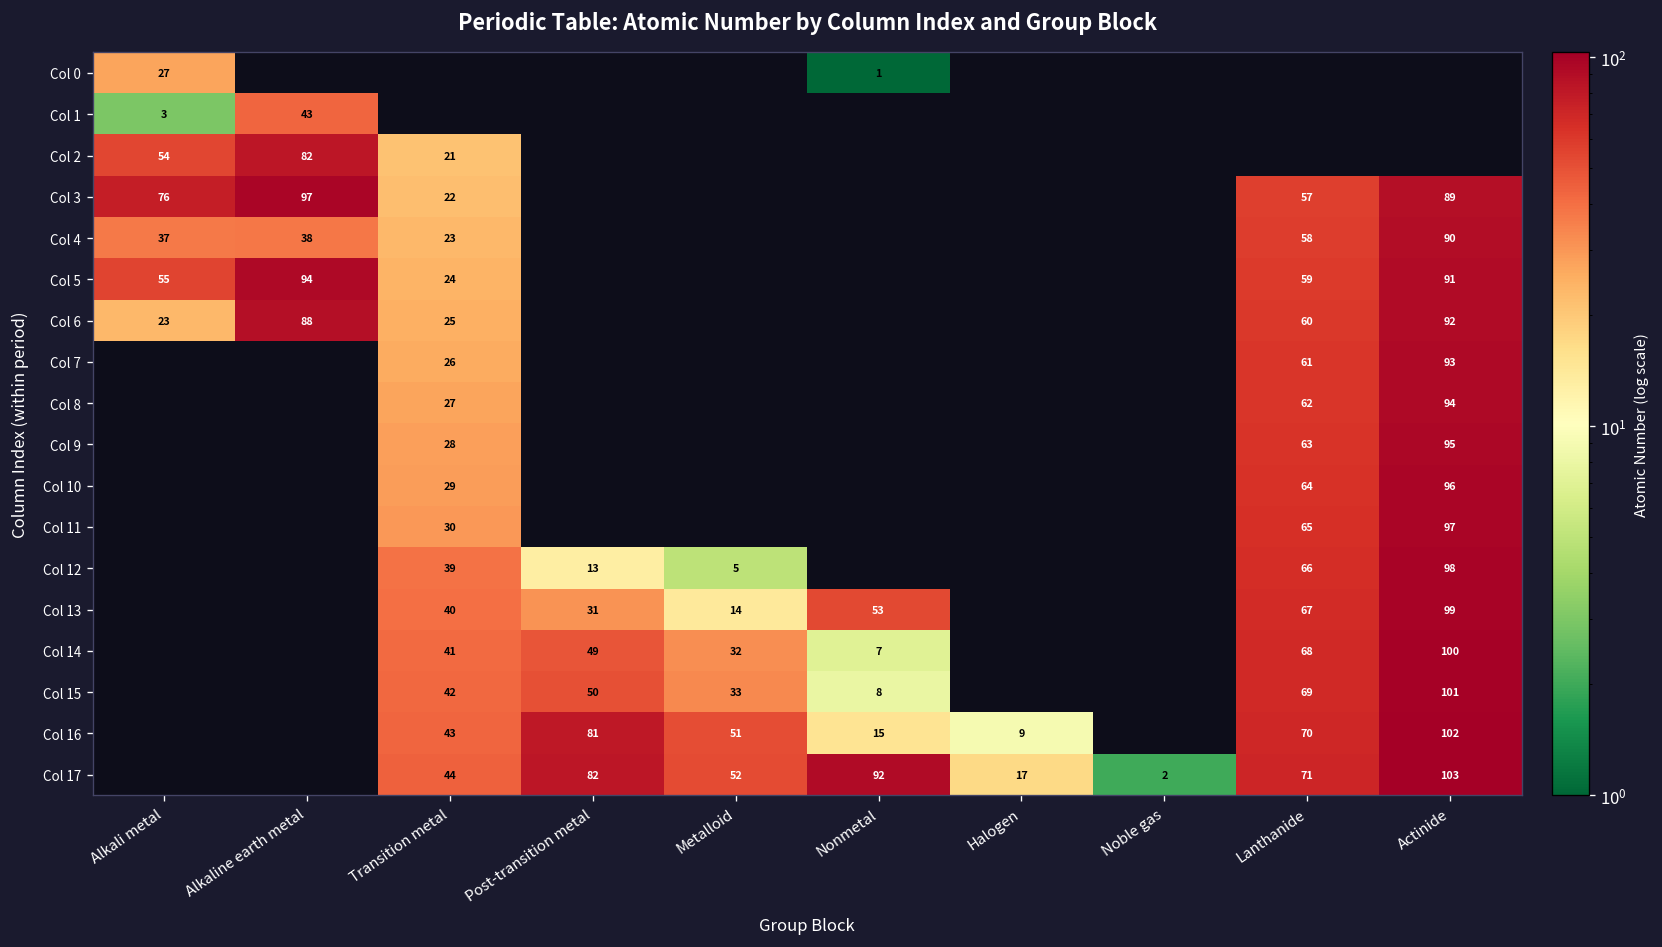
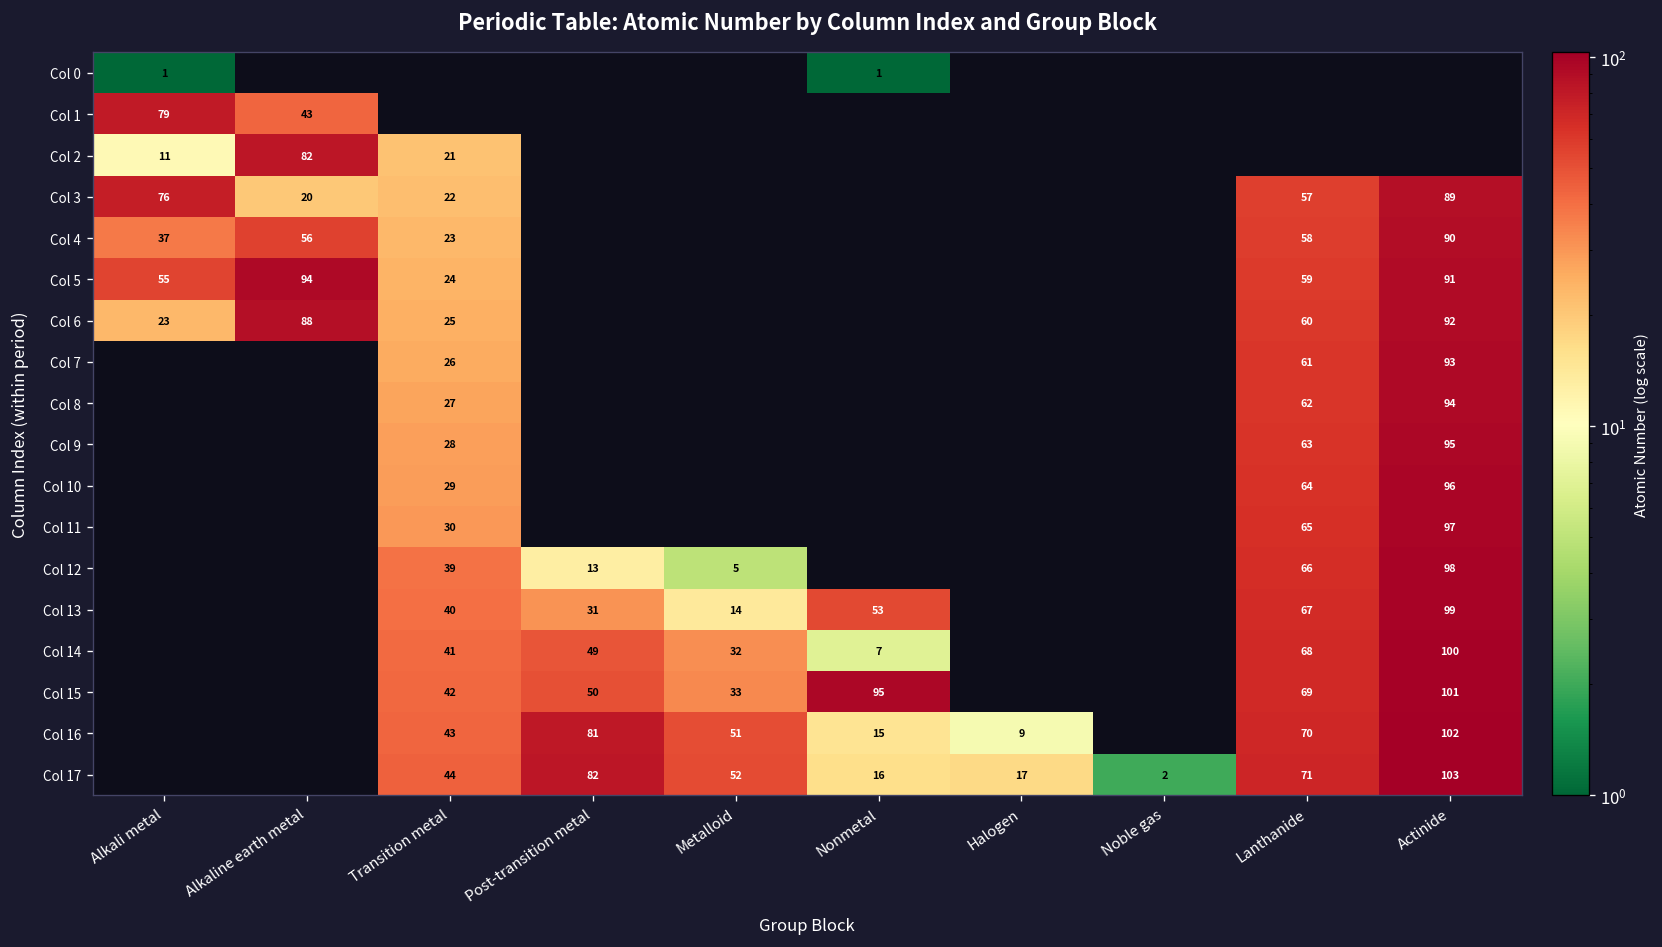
Col 0, Alkali metal: 27 -> 1
Col 1, Alkali metal: 3 -> 79
Col 2, Alkali metal: 54 -> 11
Col 3, Alkaline earth metal: 97 -> 20
Col 4, Alkaline earth metal: 38 -> 56
Col 15, Nonmetal: 8 -> 95
Col 17, Nonmetal: 92 -> 16
